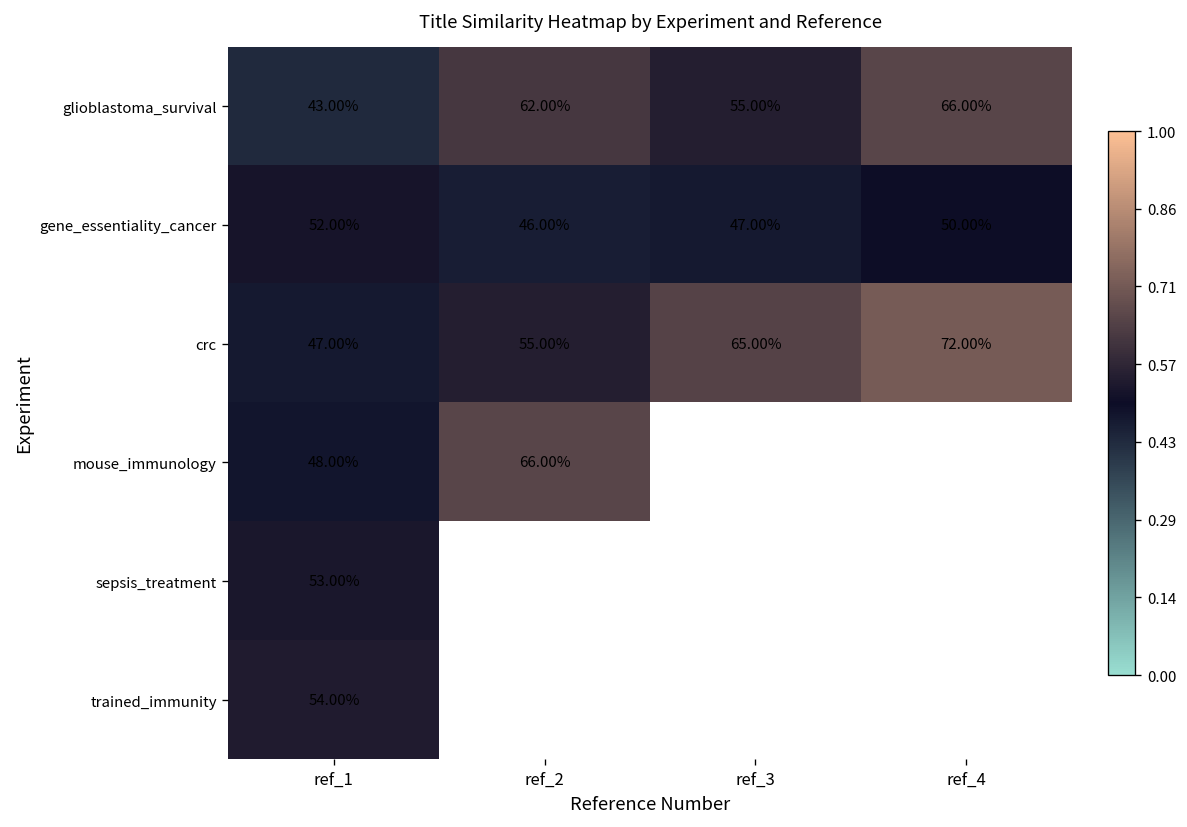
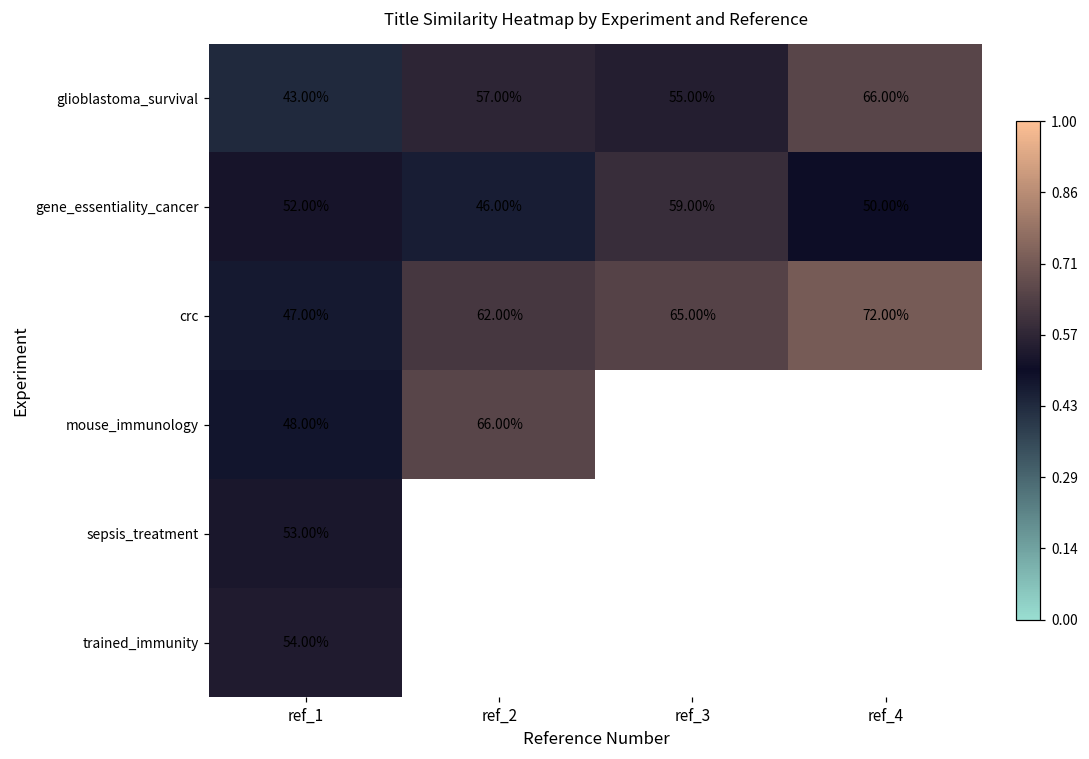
glioblastoma_survival, ref_2: 62.00% -> 57.00%
gene_essentiality_cancer, ref_3: 47.00% -> 59.00%
crc, ref_2: 55.00% -> 62.00%
